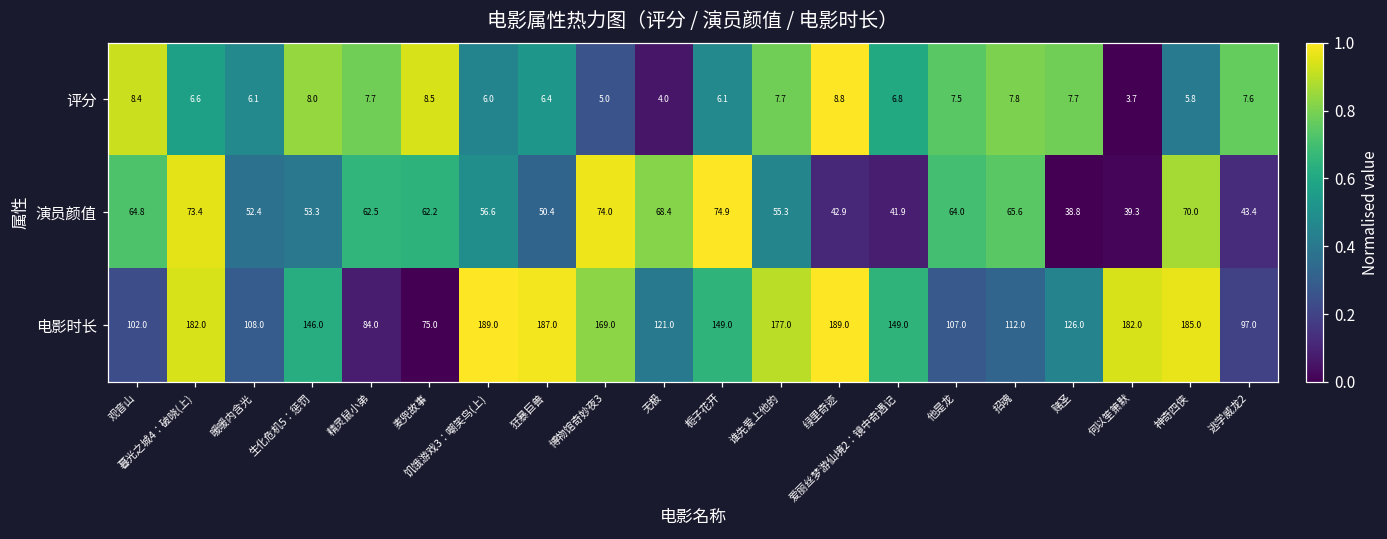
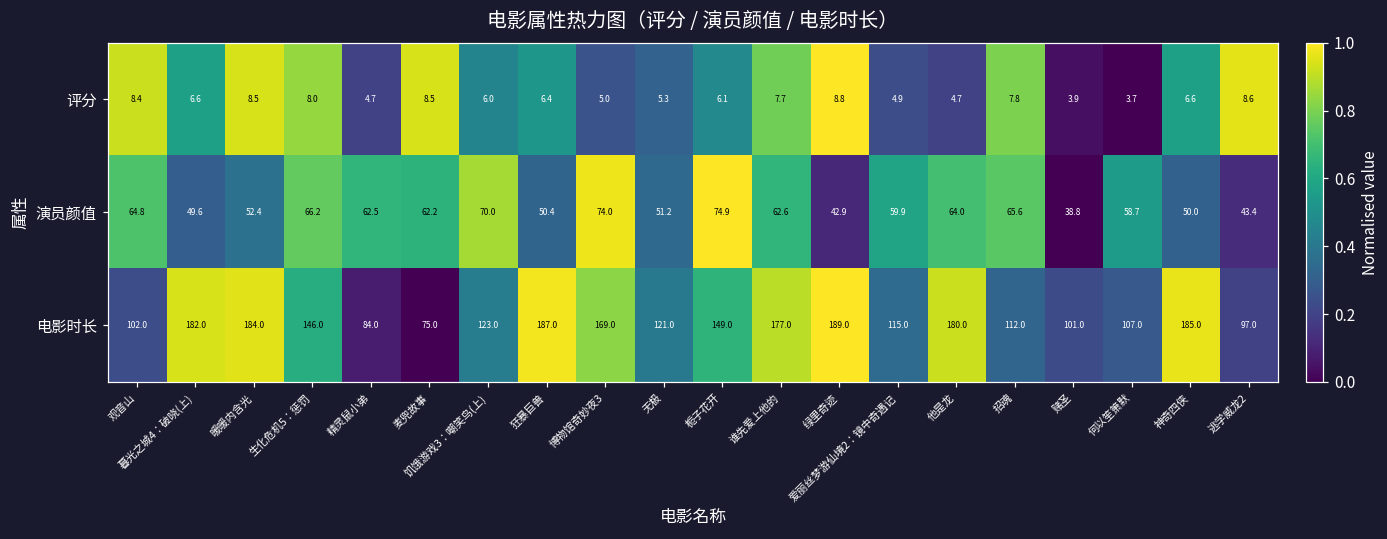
评分, 暖暖内含光: 6.1 -> 8.5
评分, 精灵鼠小弟: 7.7 -> 4.7
评分, 无极: 4.0 -> 5.3
评分, 爱丽丝梦游仙境2：镜中奇遇记: 6.8 -> 4.9
评分, 他是龙: 7.5 -> 4.7
评分, 赌圣: 7.7 -> 3.9
评分, 神奇四侠: 5.8 -> 6.6
评分, 逃学威龙2: 7.6 -> 8.6
演员颜值, 暮光之城4：破晓(上): 73.4 -> 49.6
演员颜值, 生化危机5：惩罚: 53.3 -> 66.2
演员颜值, 饥饿游戏3：嘲笑鸟(上): 56.6 -> 70.0
演员颜值, 无极: 68.4 -> 51.2
演员颜值, 谁先爱上他的: 55.3 -> 62.6
演员颜值, 爱丽丝梦游仙境2：镜中奇遇记: 41.9 -> 59.9
演员颜值, 何以笙箫默: 39.3 -> 58.7
演员颜值, 神奇四侠: 70.0 -> 50.0
电影时长, 暖暖内含光: 108.0 -> 184.0
电影时长, 饥饿游戏3：嘲笑鸟(上): 189.0 -> 123.0
电影时长, 爱丽丝梦游仙境2：镜中奇遇记: 149.0 -> 115.0
电影时长, 他是龙: 107.0 -> 180.0
电影时长, 赌圣: 126.0 -> 101.0
电影时长, 何以笙箫默: 182.0 -> 107.0
